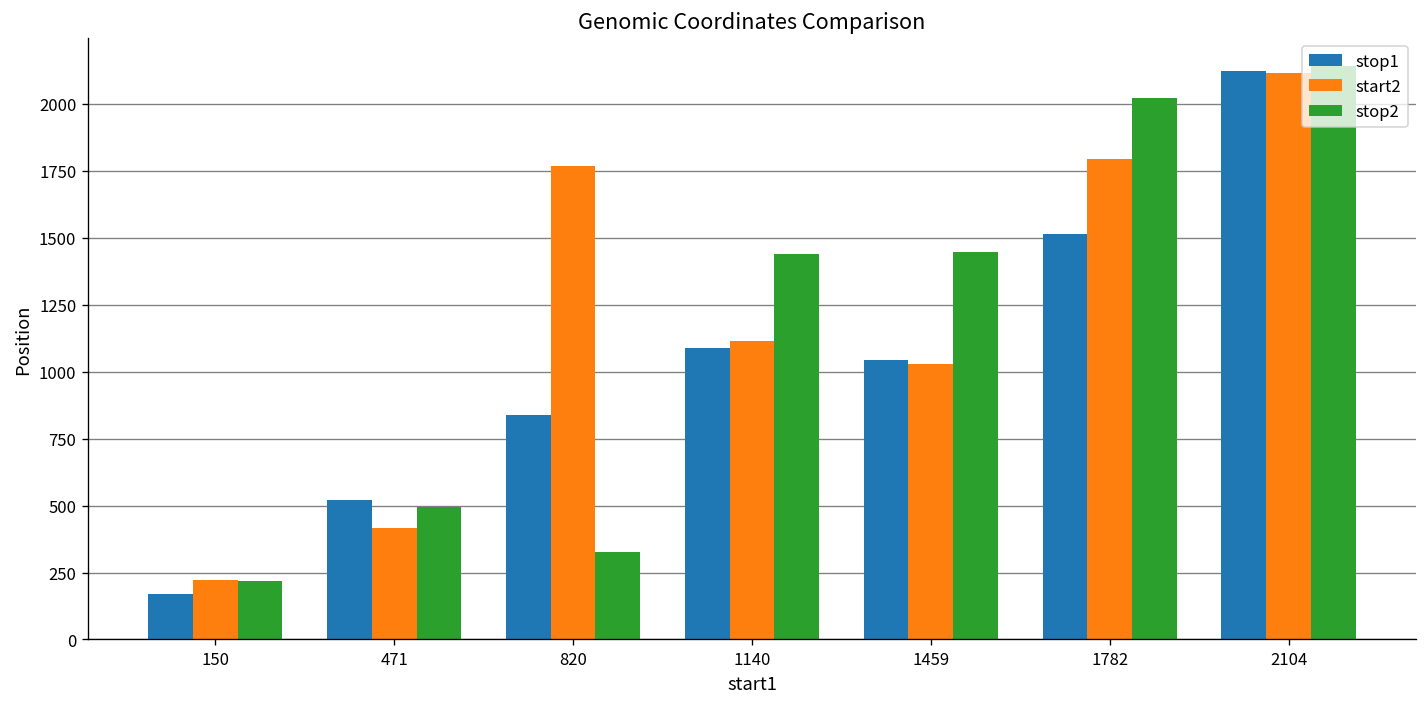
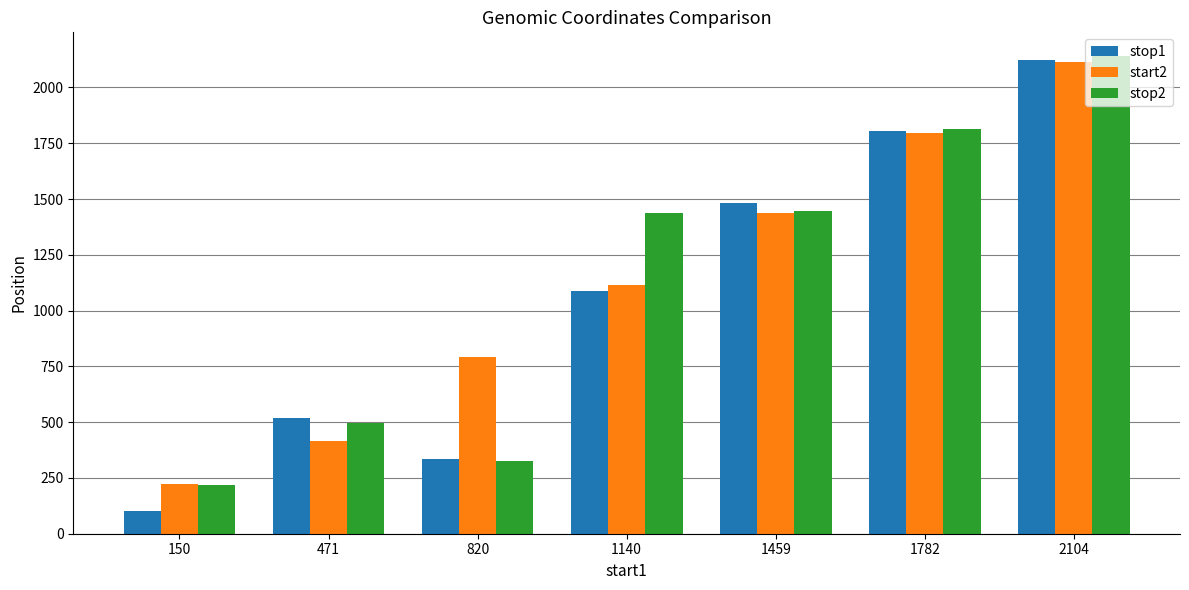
stop1, 150: 170 -> 100
stop1, 820: 840 -> 340
start2, 820: 1770 -> 790
stop1, 1459: 1040 -> 1480
start2, 1459: 1030 -> 1440
stop1, 1782: 1510 -> 1800
stop2, 1782: 2020 -> 1820
